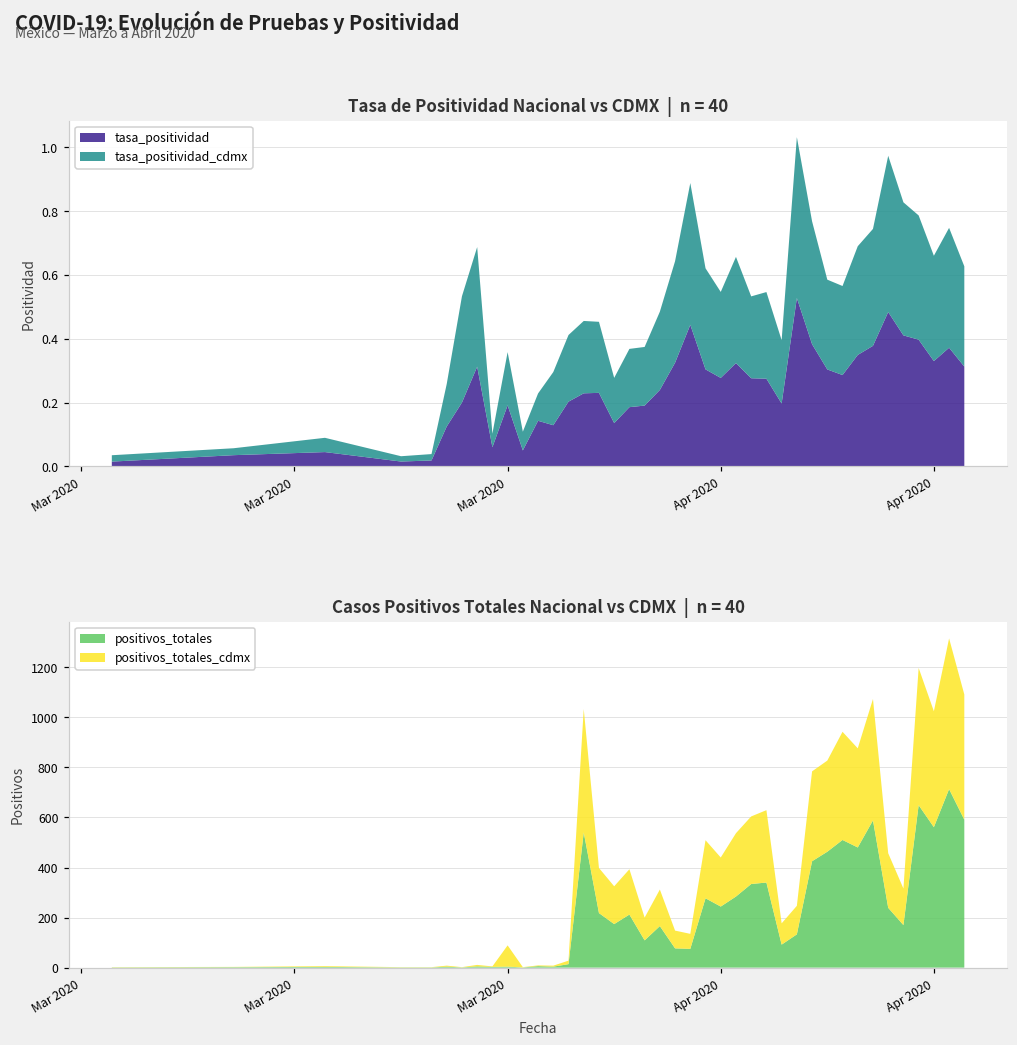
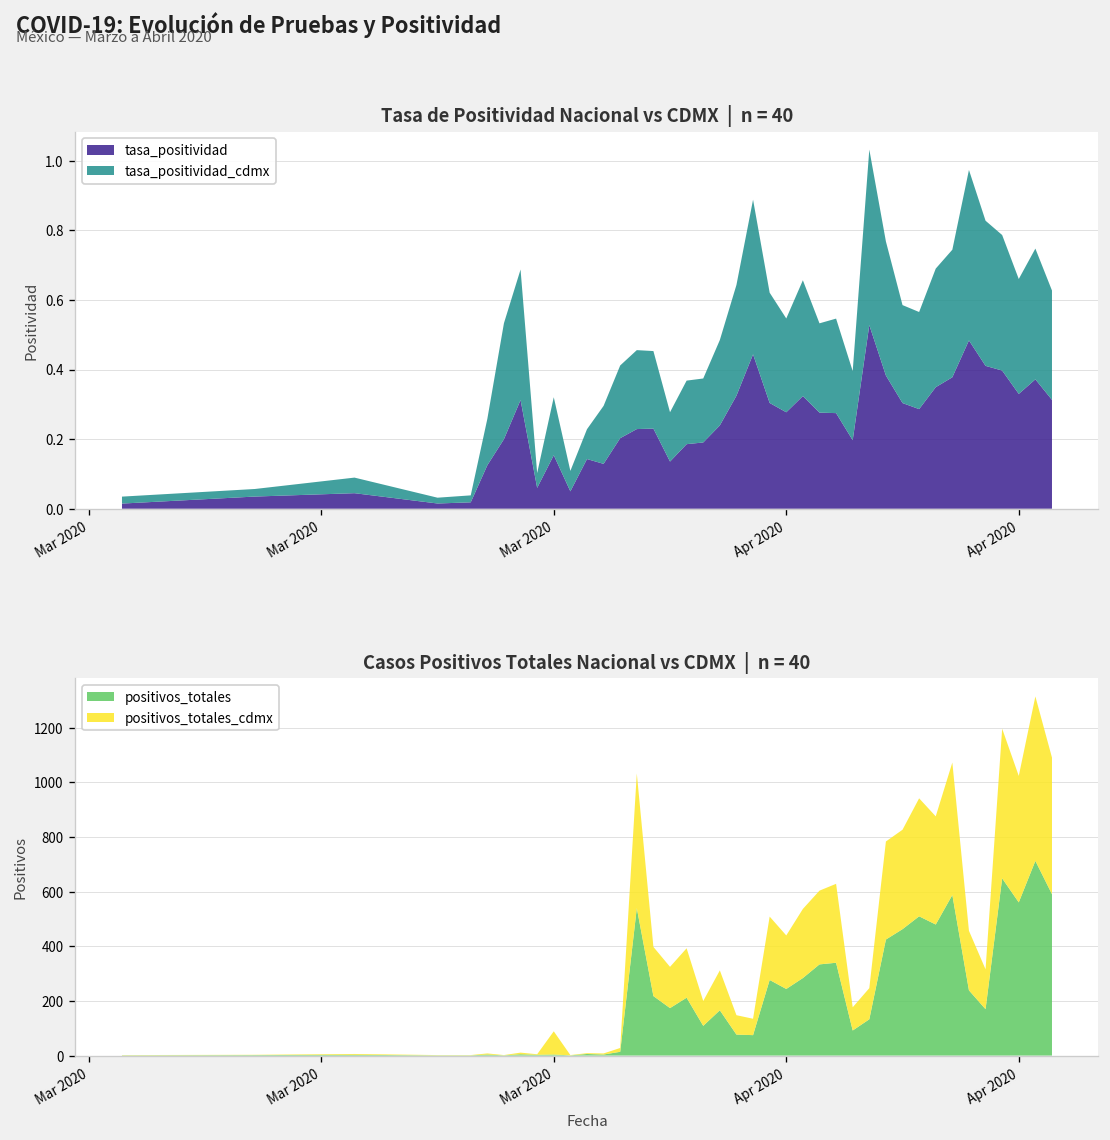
Tasa de Positividad Nacional vs CDMX | n = 40, tasa_positividad, Mar 2020: 0.19 -> 0.15
